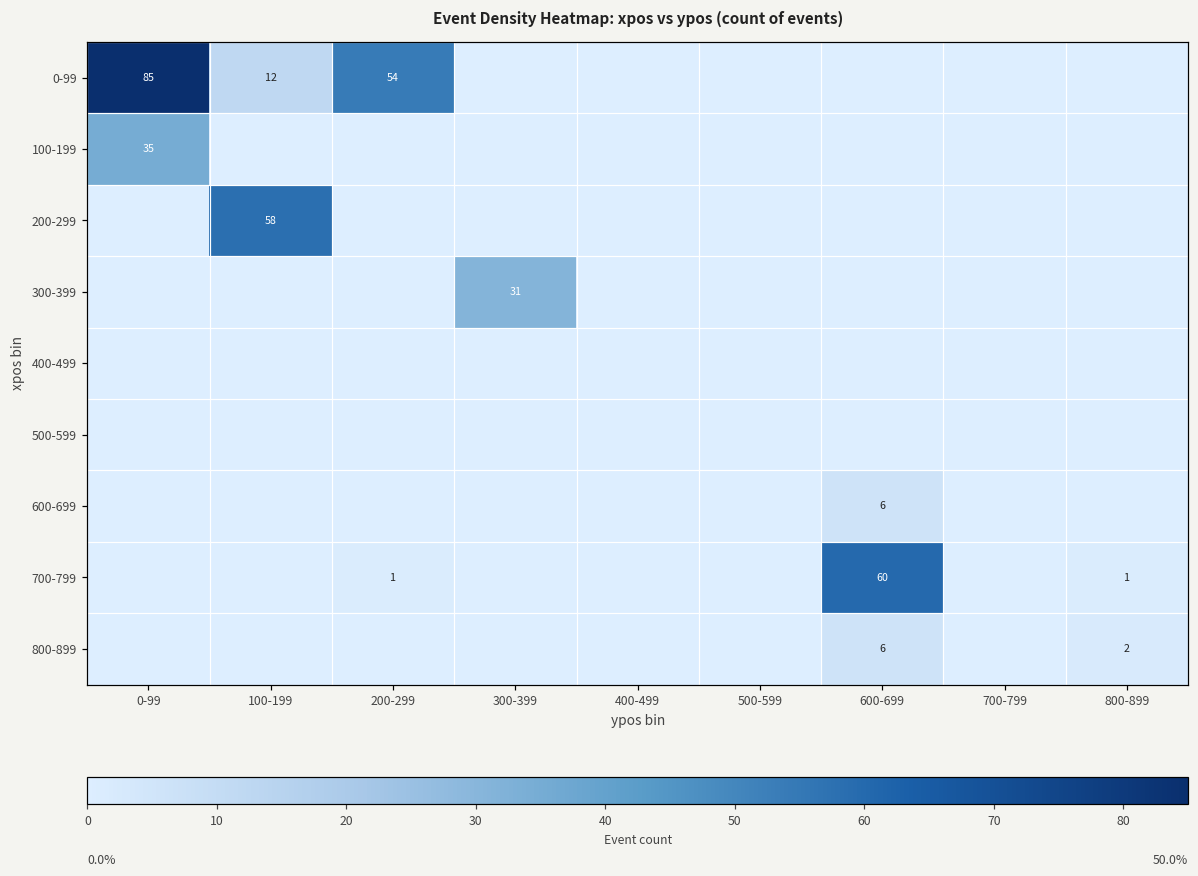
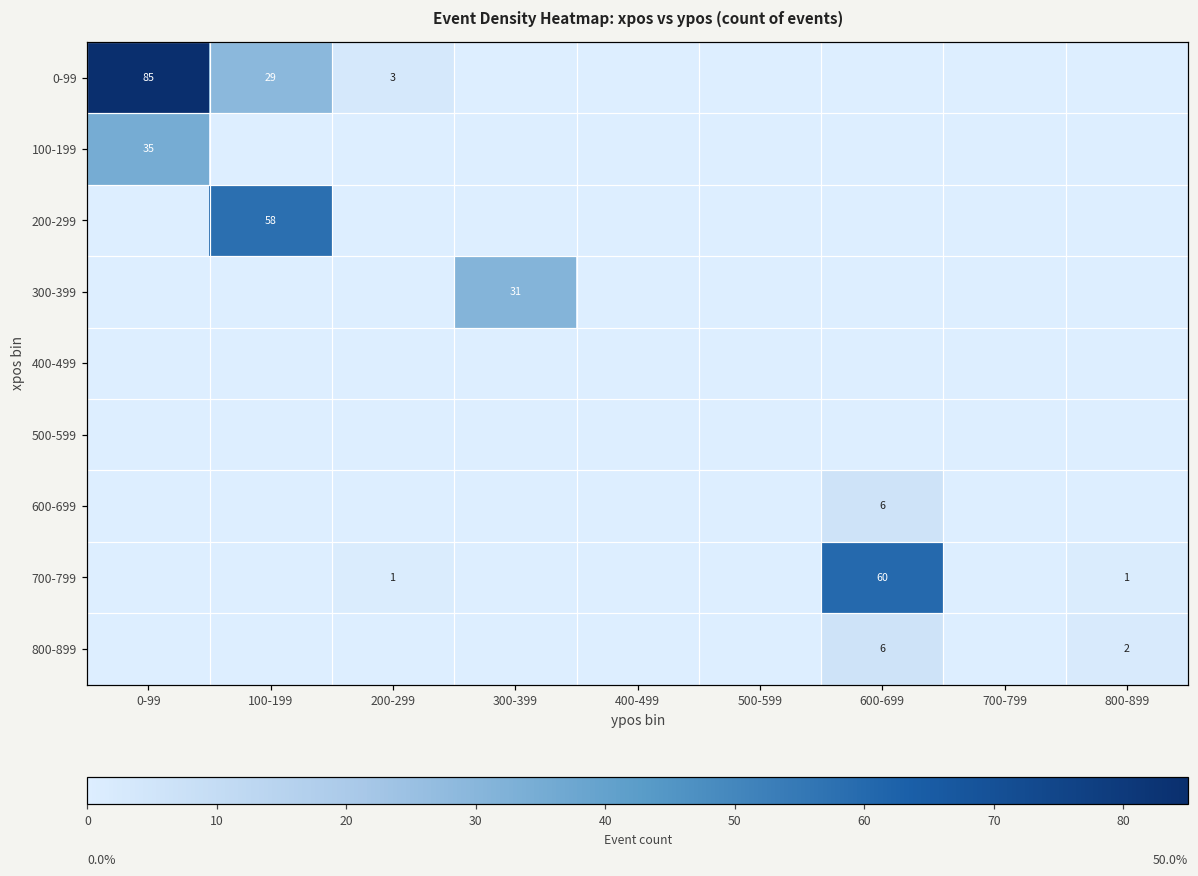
0-99, 100-199: 12 -> 29
0-99, 200-299: 54 -> 3
